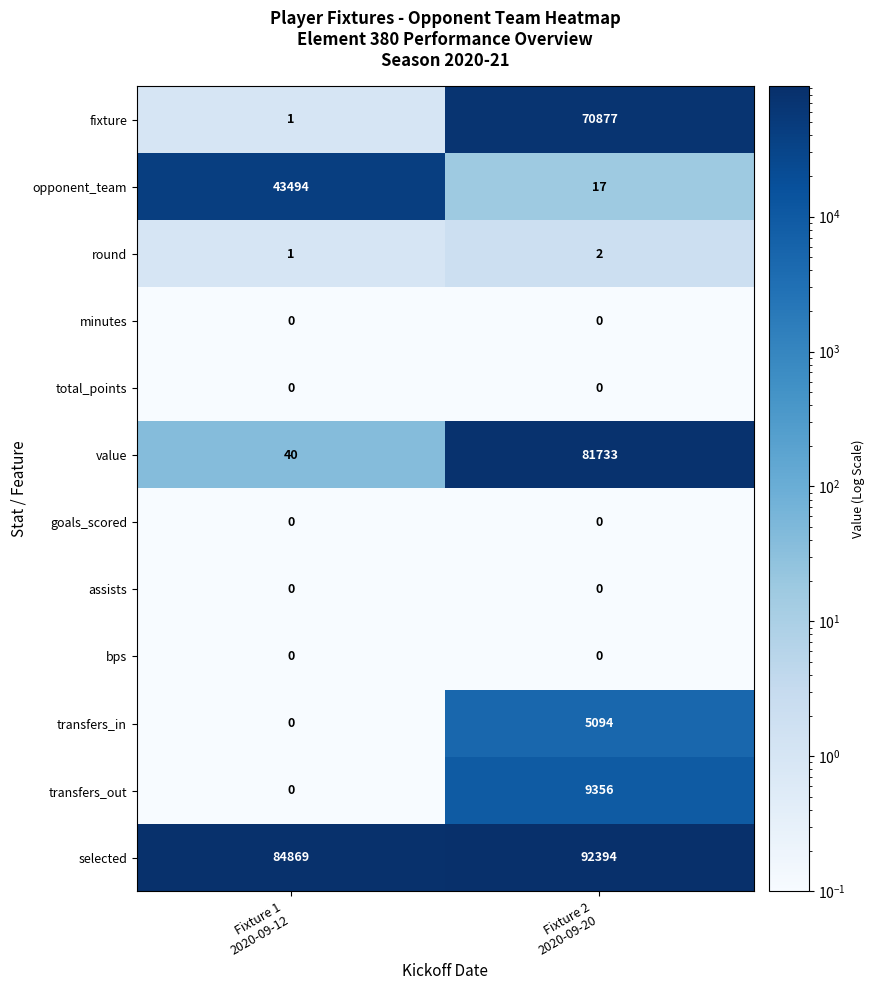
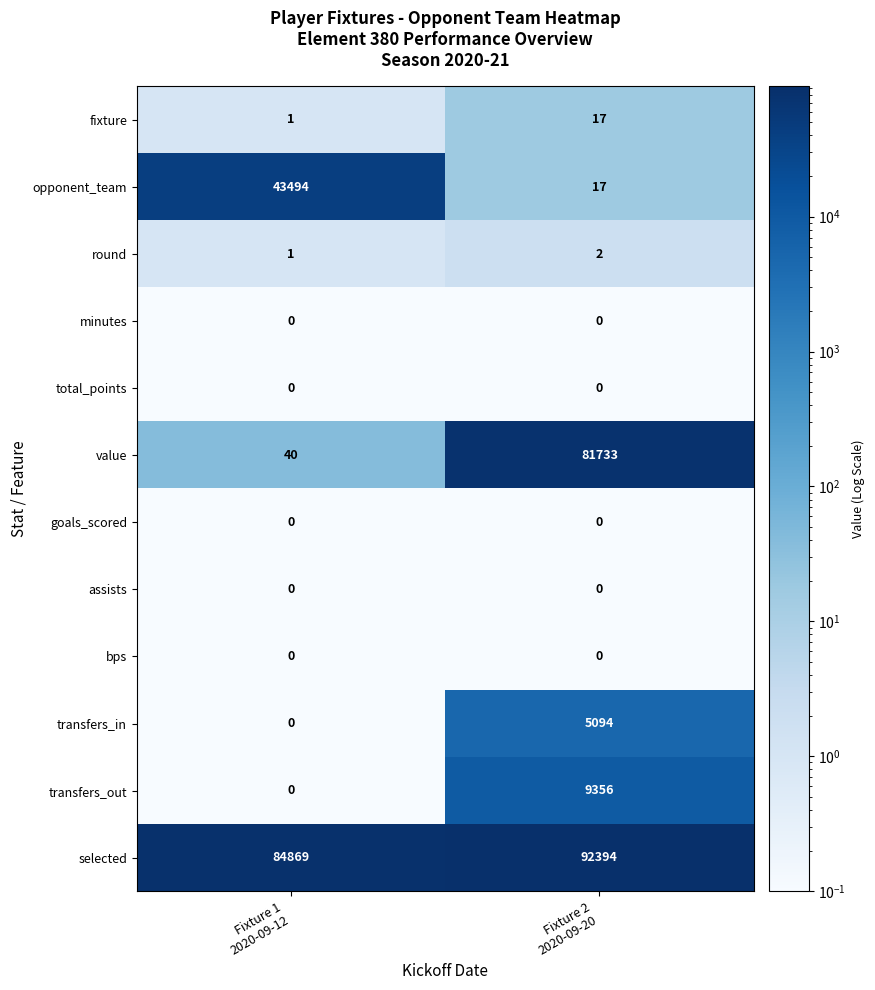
fixture, Fixture 2 2020-09-20: 70877 -> 17
